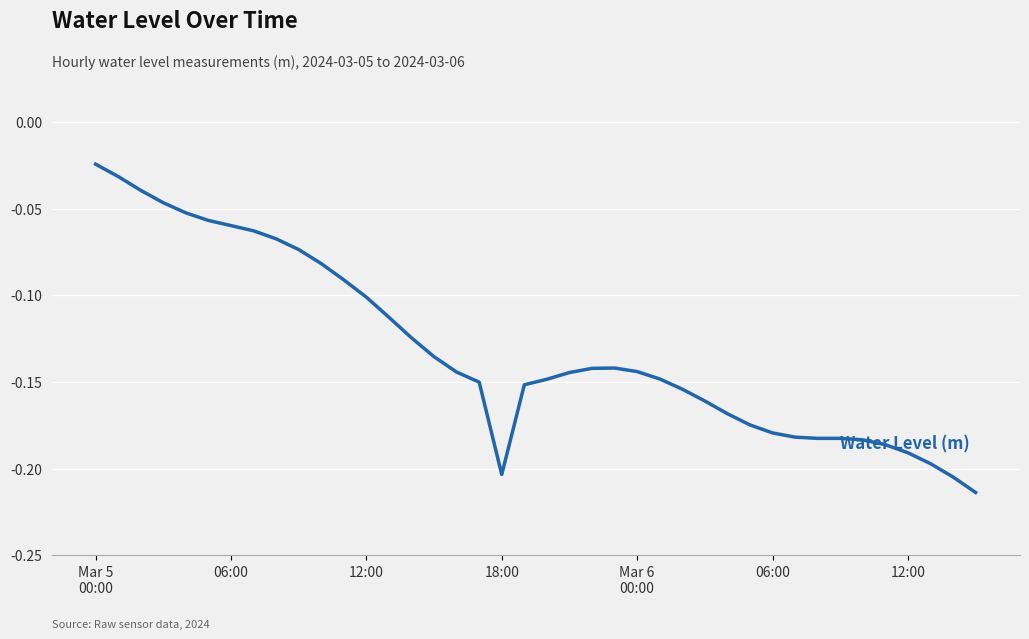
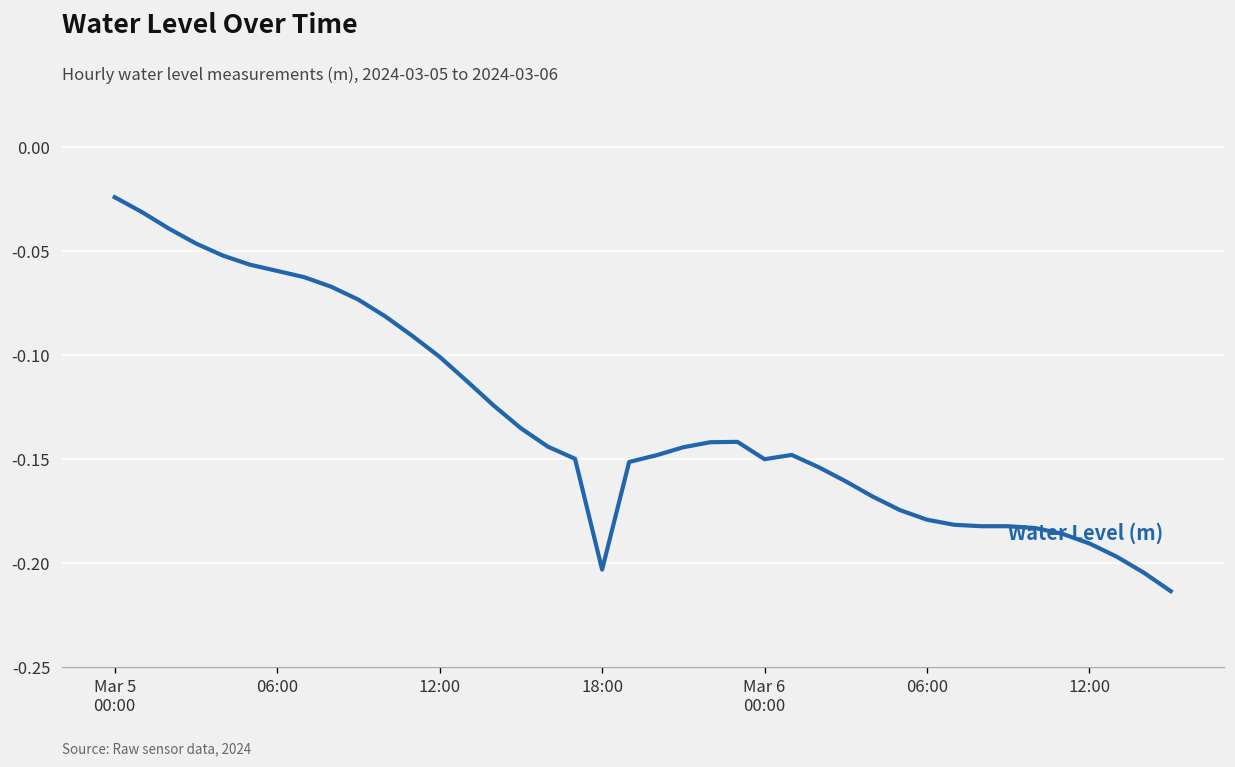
Mar 6 00:00: -0.144 -> -0.150
